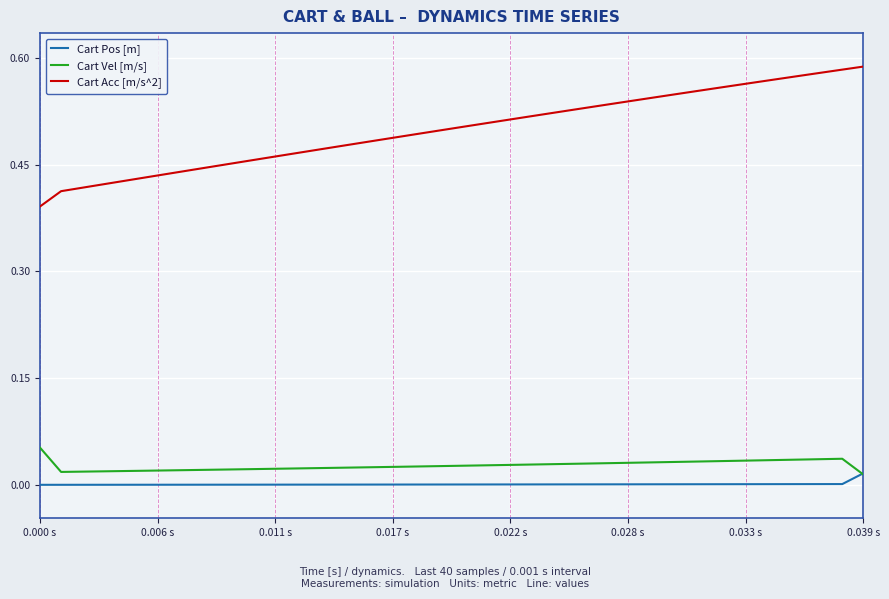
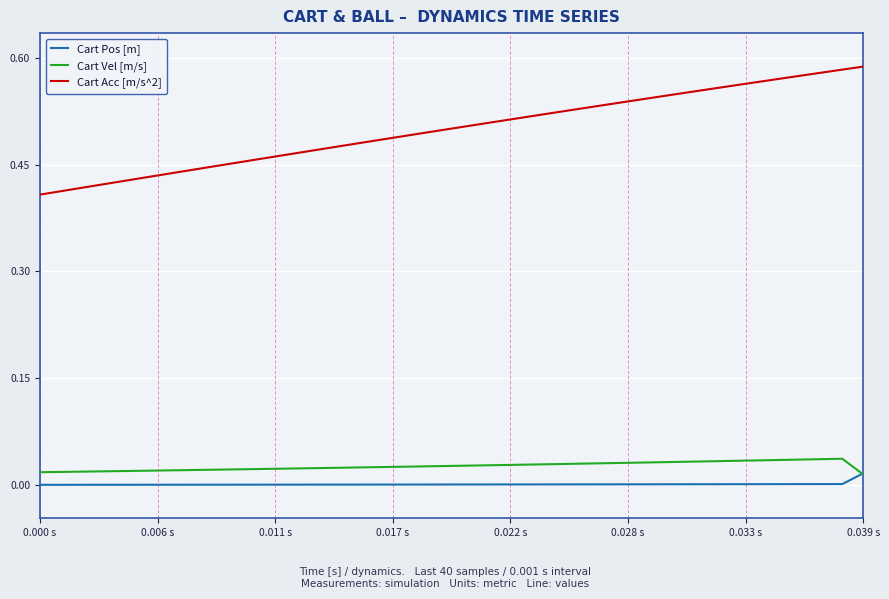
Cart Vel [m/s], 0.000 s: 0.05 -> 0.02
Cart Acc [m/s^2], 0.000 s: 0.39 -> 0.41
